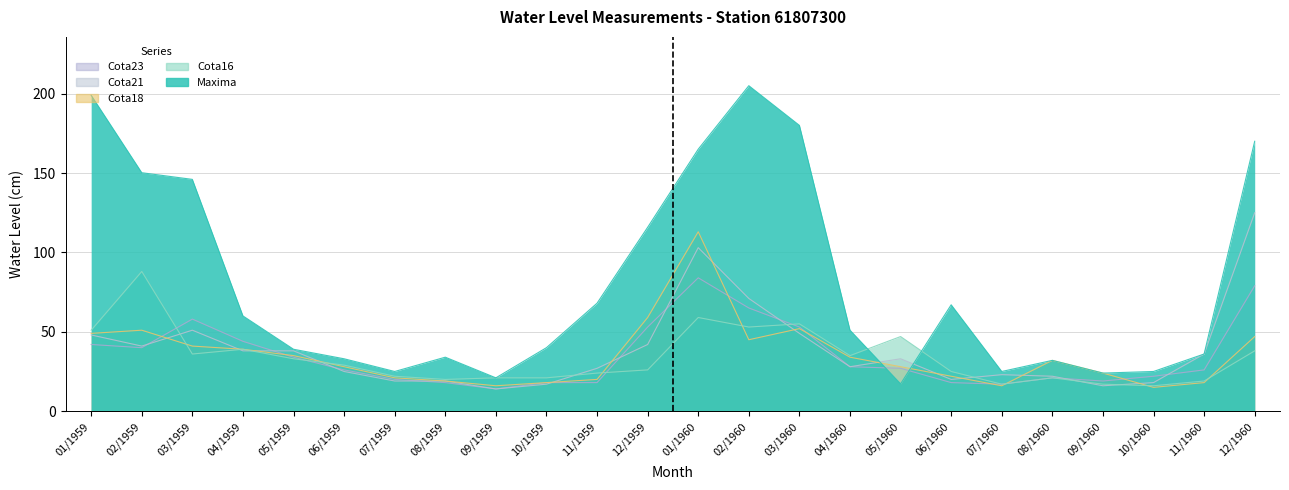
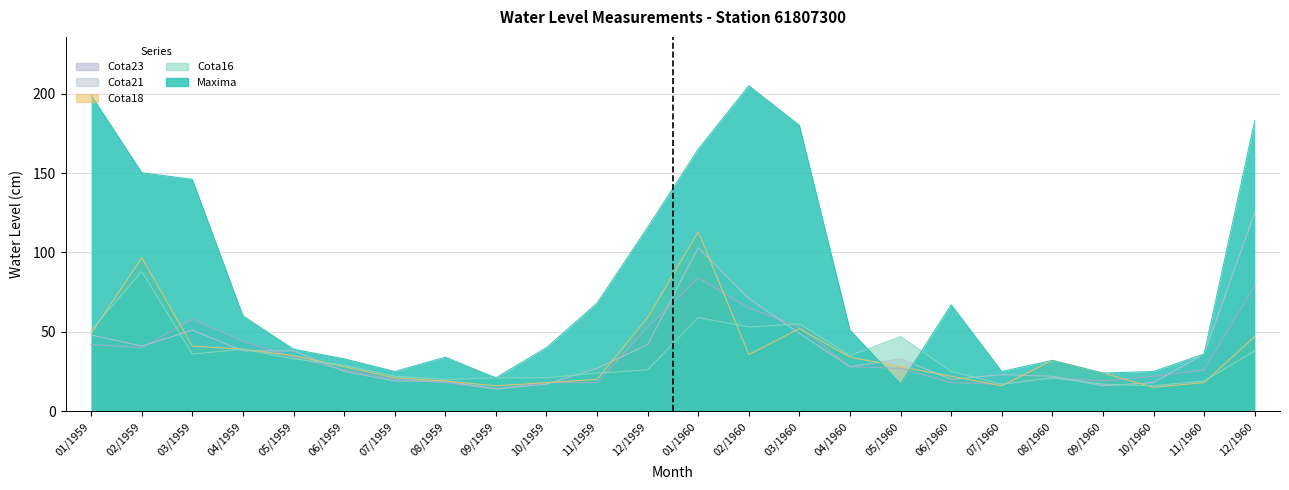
Cota18, 02/1959: 51 -> 97
Cota18, 02/1960: 45 -> 36
Maxima, 12/1960: 170 -> 183
